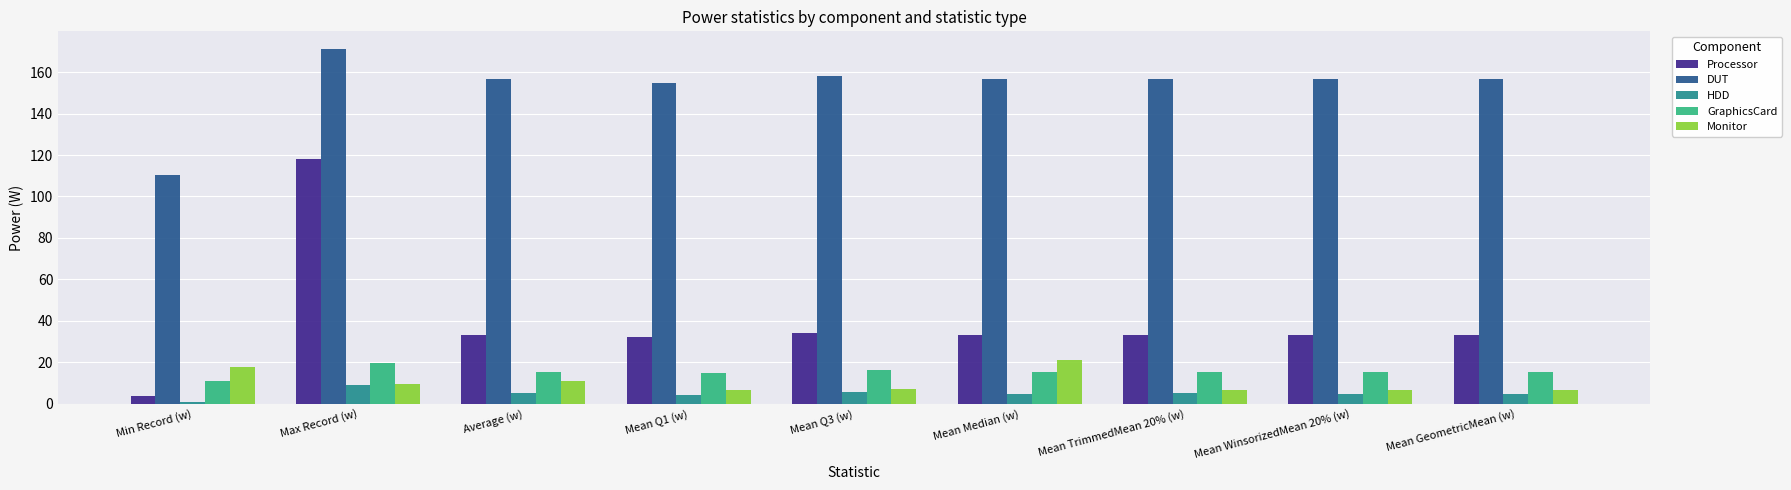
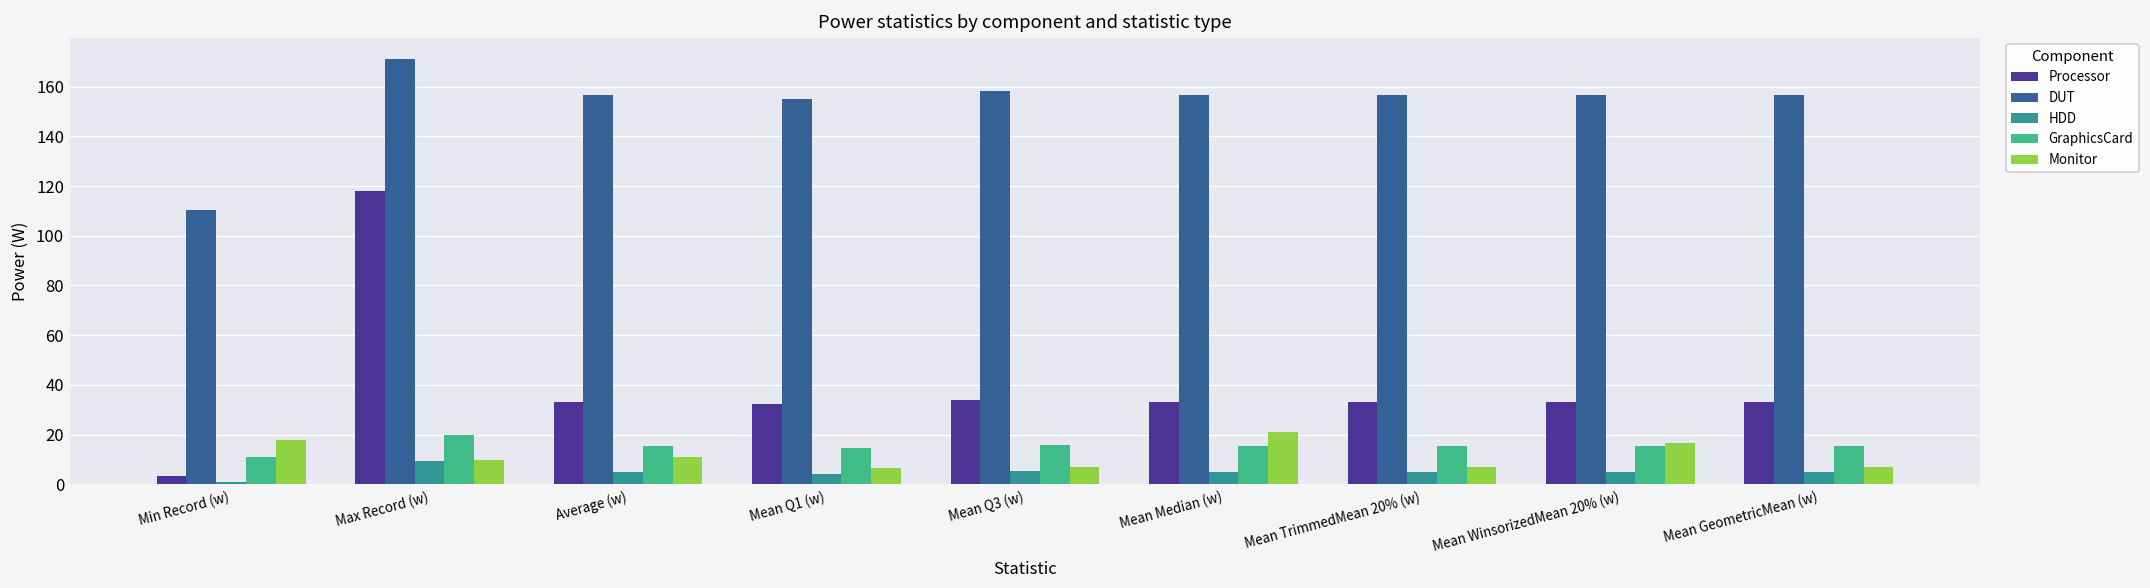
Monitor, Mean WinsorizedMean 20% (w): 7 -> 16
